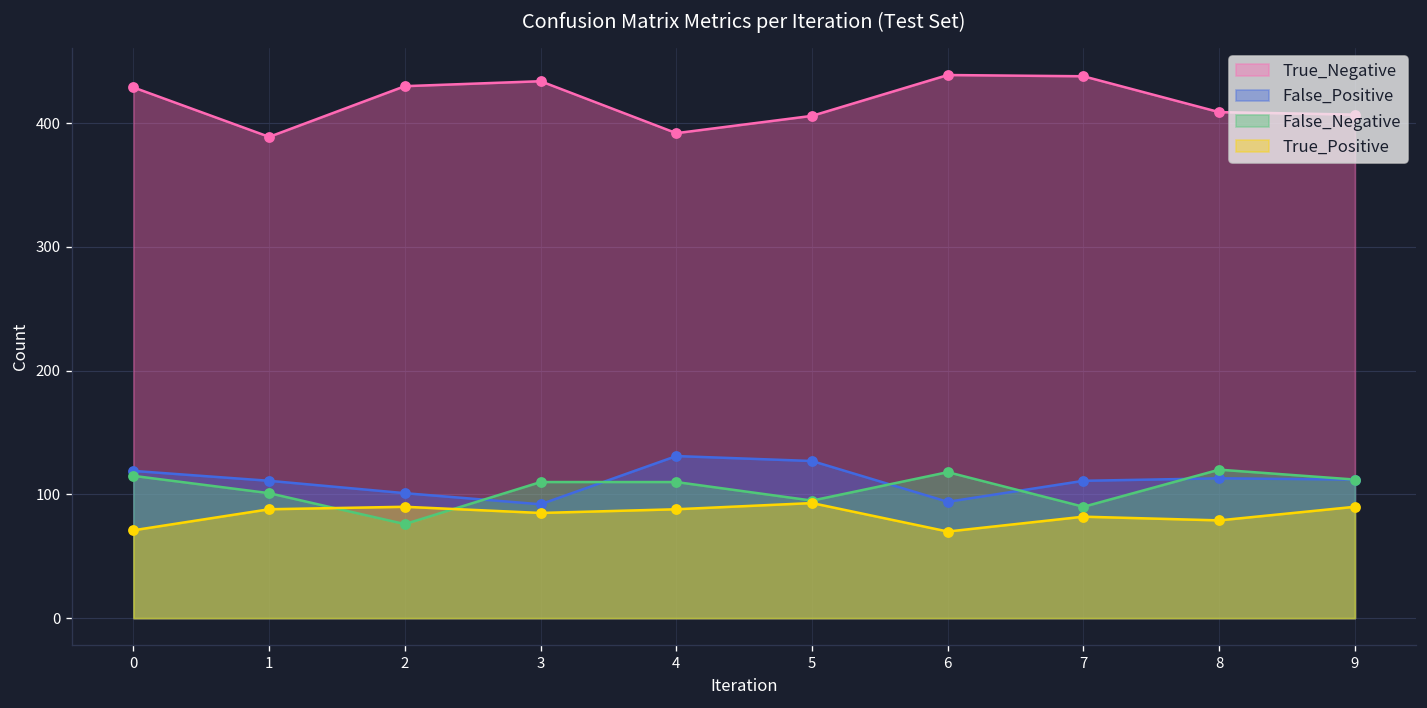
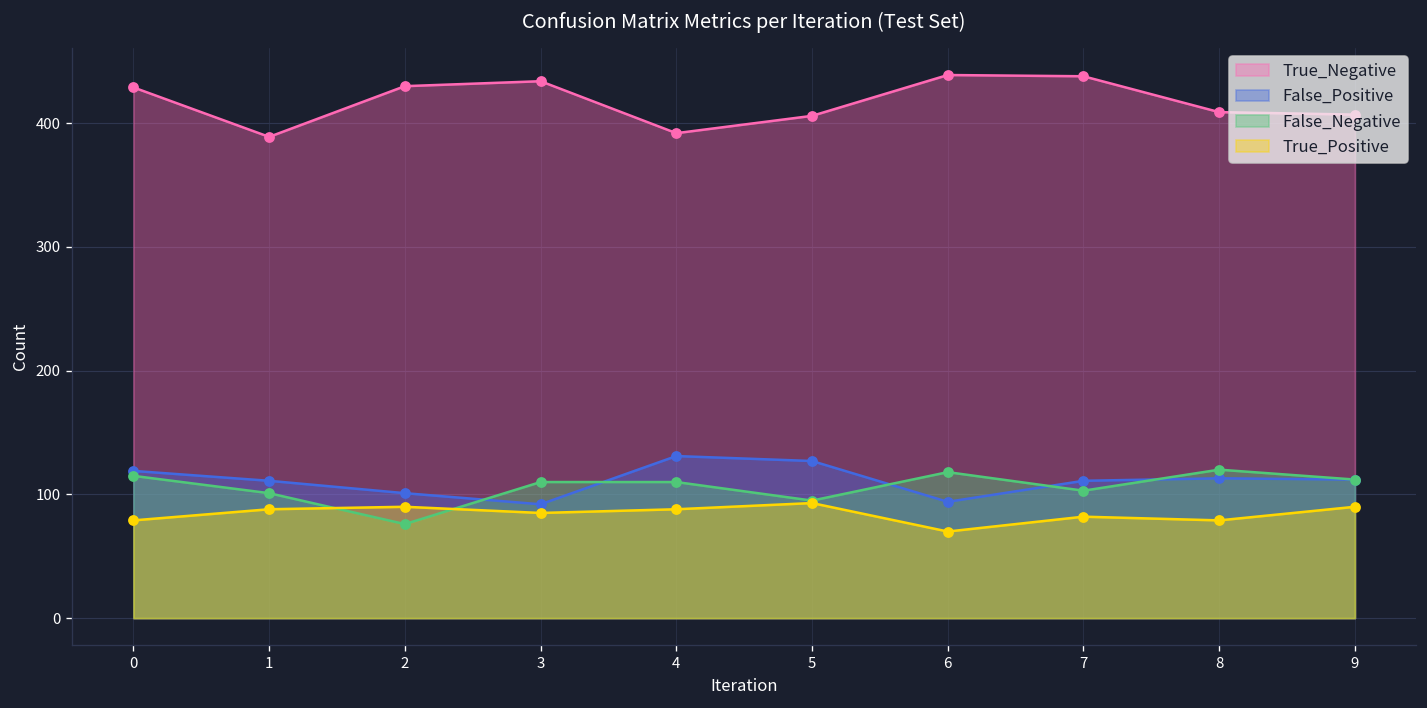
True_Positive, 0: 71 -> 79
False_Negative, 7: 90 -> 103
